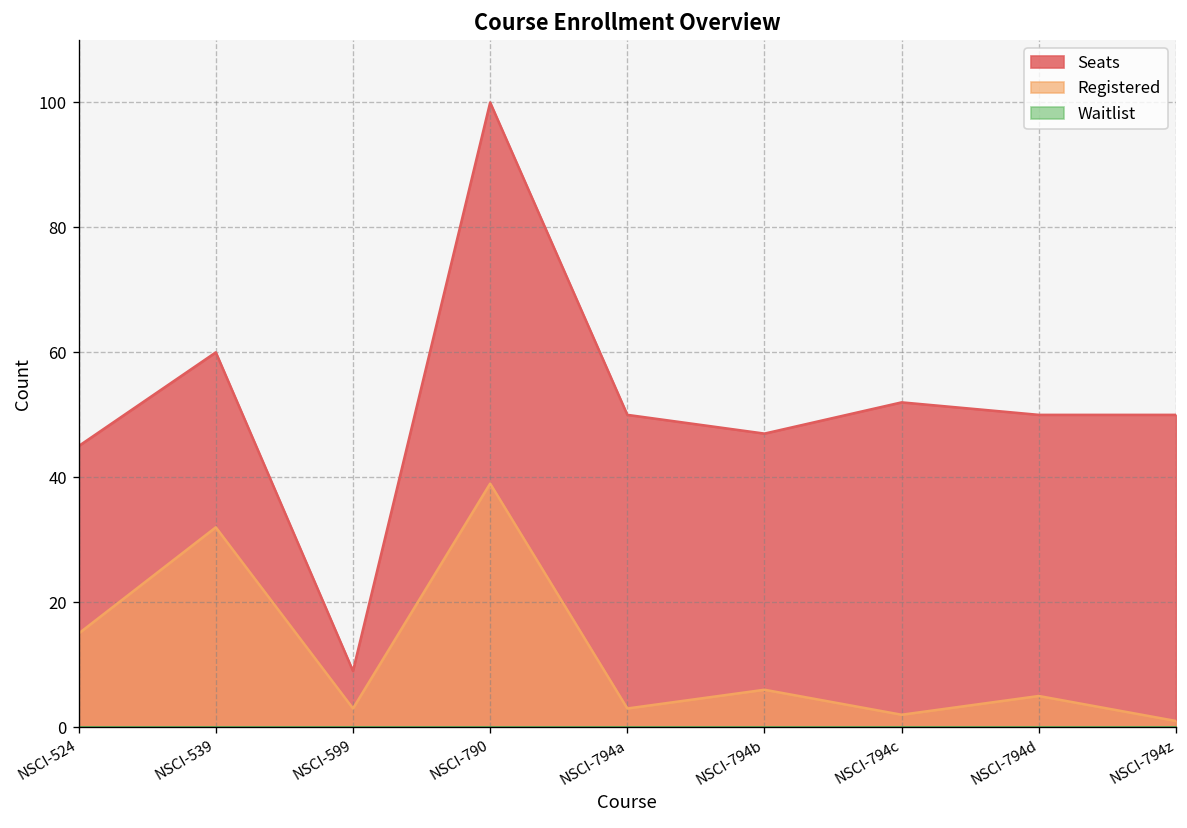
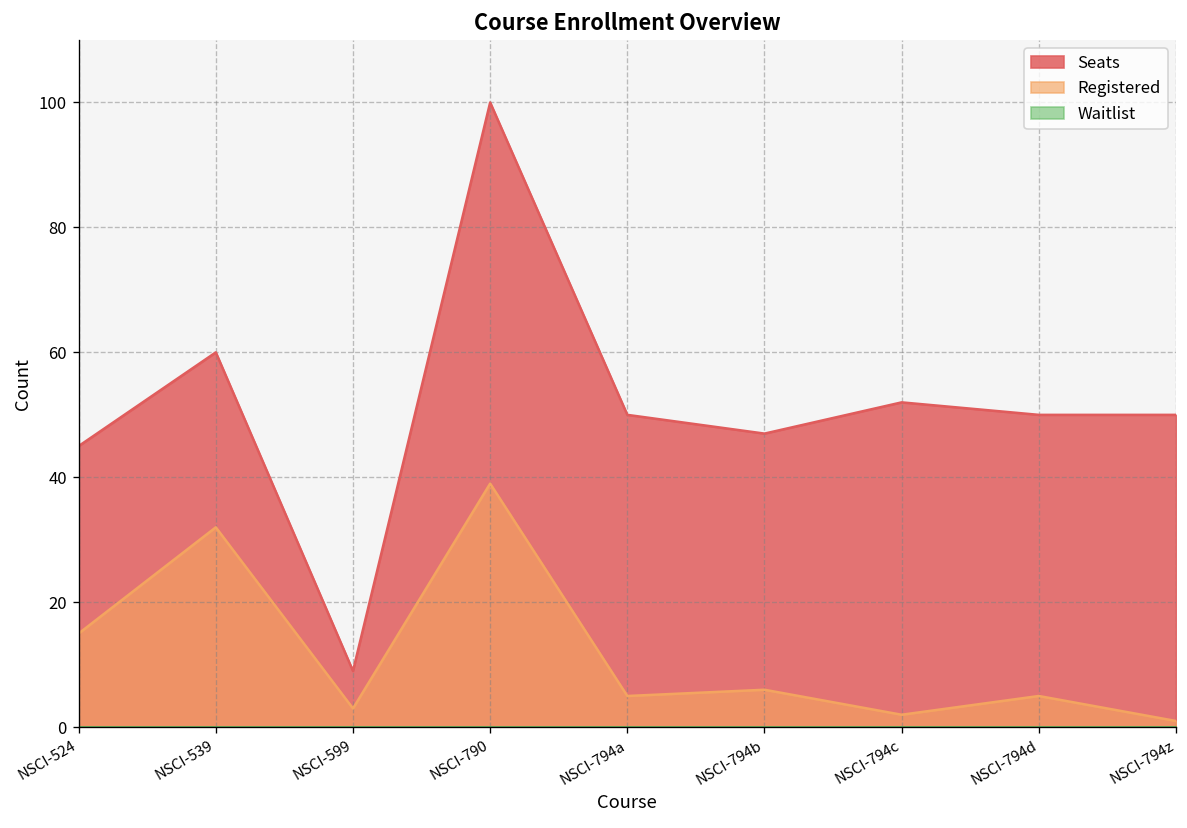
Registered, NSCI-794a: 3 -> 5
